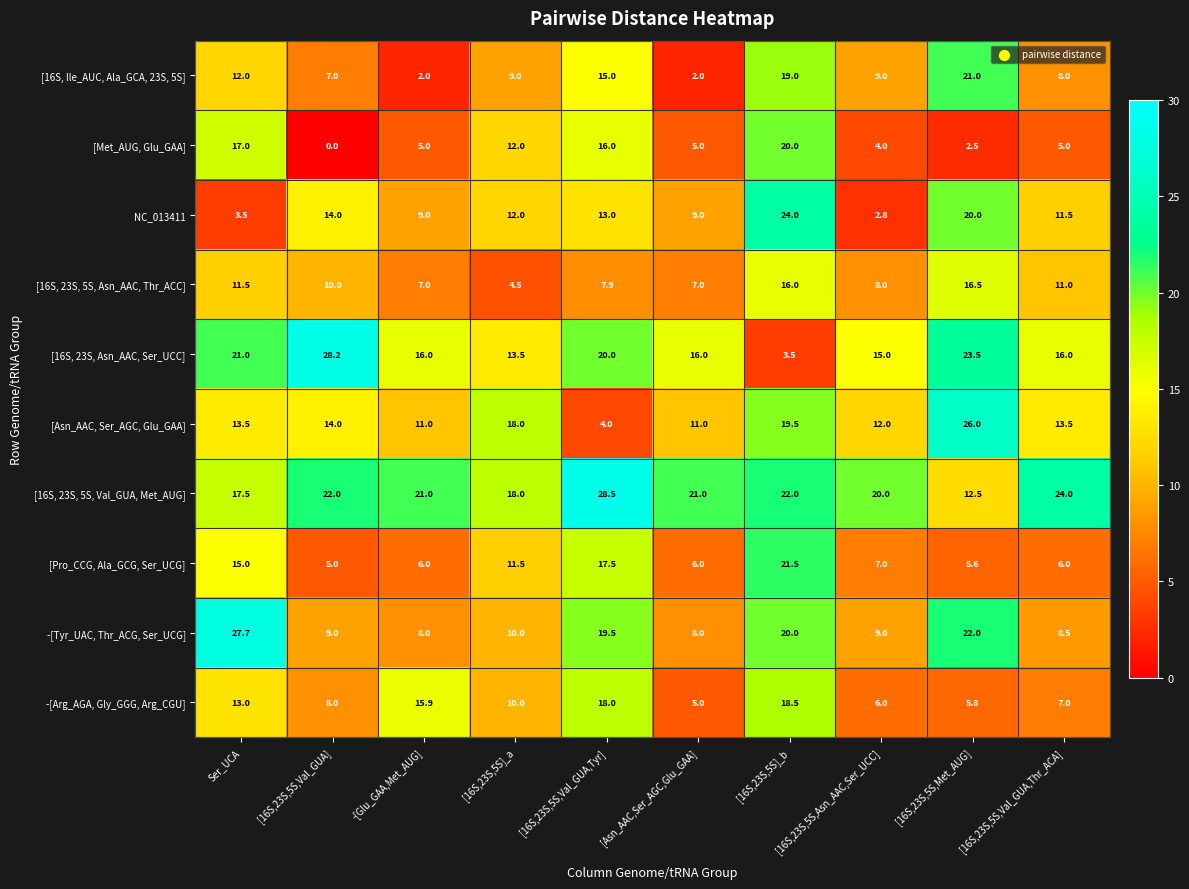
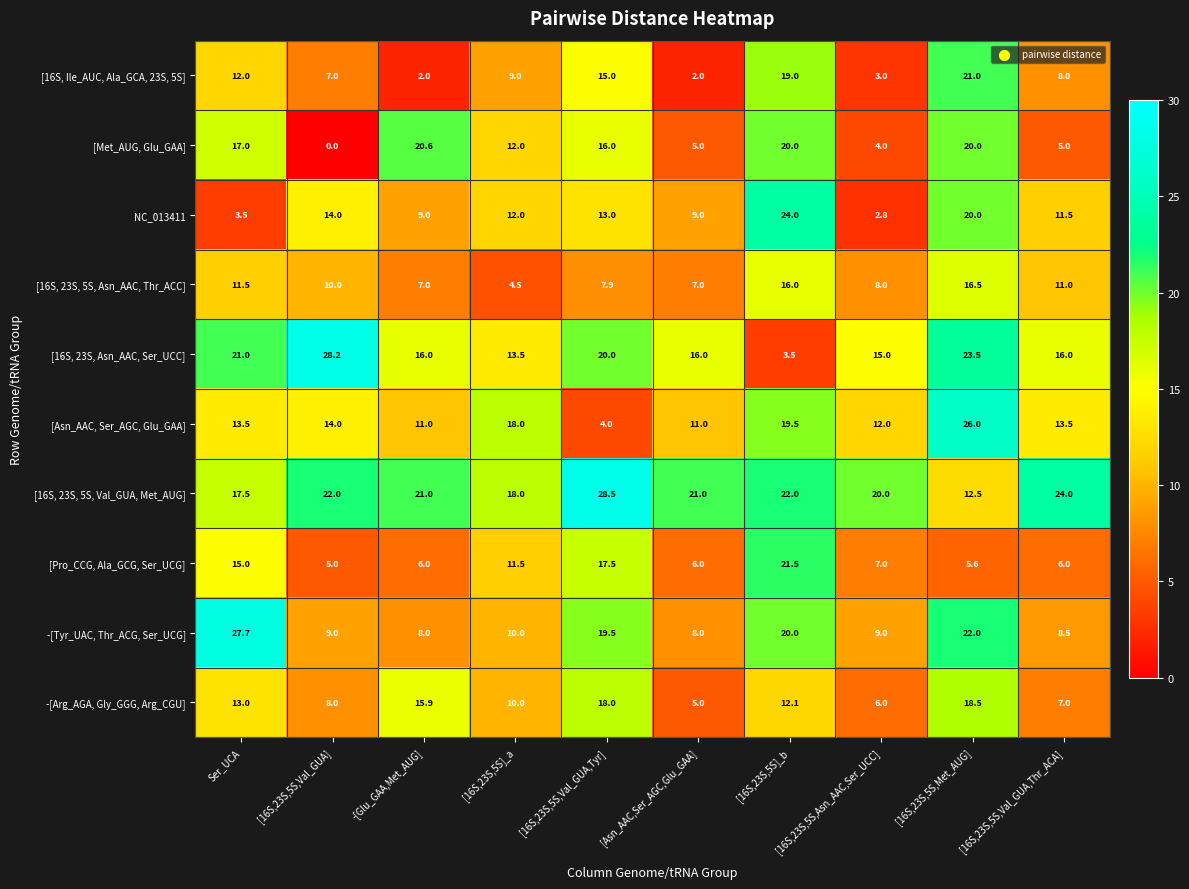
[16S, Ile_AUC, Ala_GCA, 23S, 5S], [16S,23S,5S,Asn_AAC,Ser_UCC]: 9.0 -> 3.0
[Met_AUG, Glu_GAA], -[Glu_GAA,Met_AUG]: 5.0 -> 20.6
[Met_AUG, Glu_GAA], [16S,23S,5S,Met_AUG]: 2.5 -> 20.0
-[Arg_AGA, Gly_GGG, Arg_CGU], [16S,23S,5S]_b: 18.5 -> 12.1
-[Arg_AGA, Gly_GGG, Arg_CGU], [16S,23S,5S,Met_AUG]: 5.8 -> 18.5
